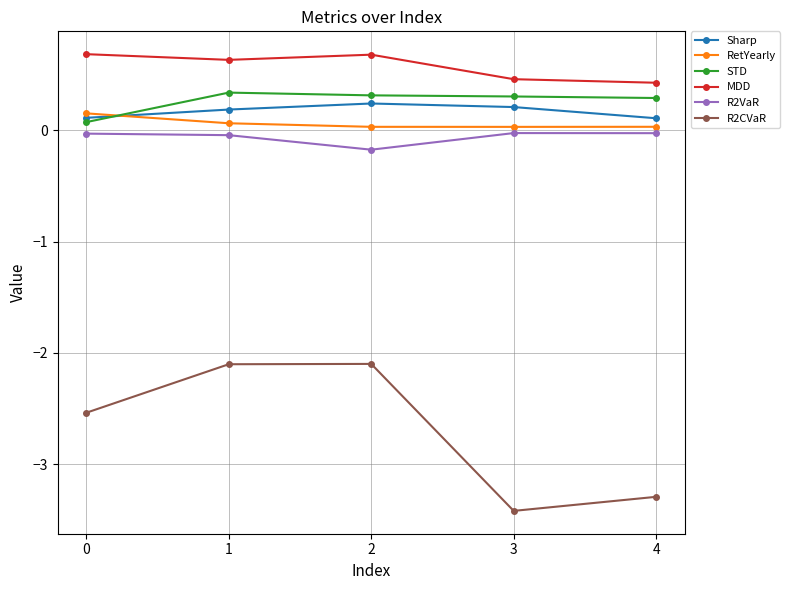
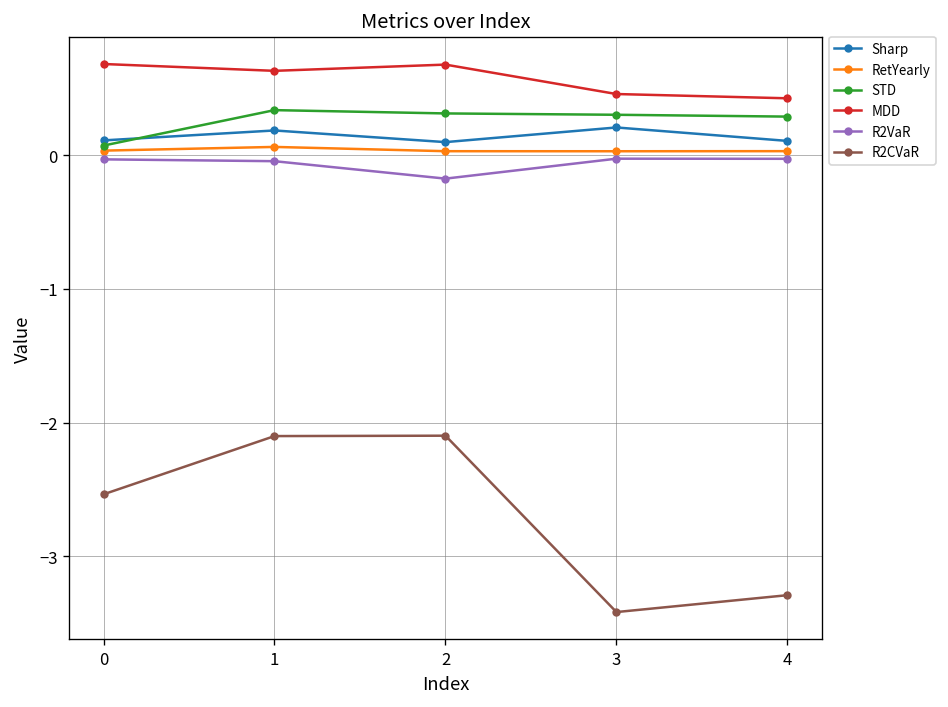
RetYearly, 0: 0.15 -> 0.04
Sharp, 2: 0.24 -> 0.10
